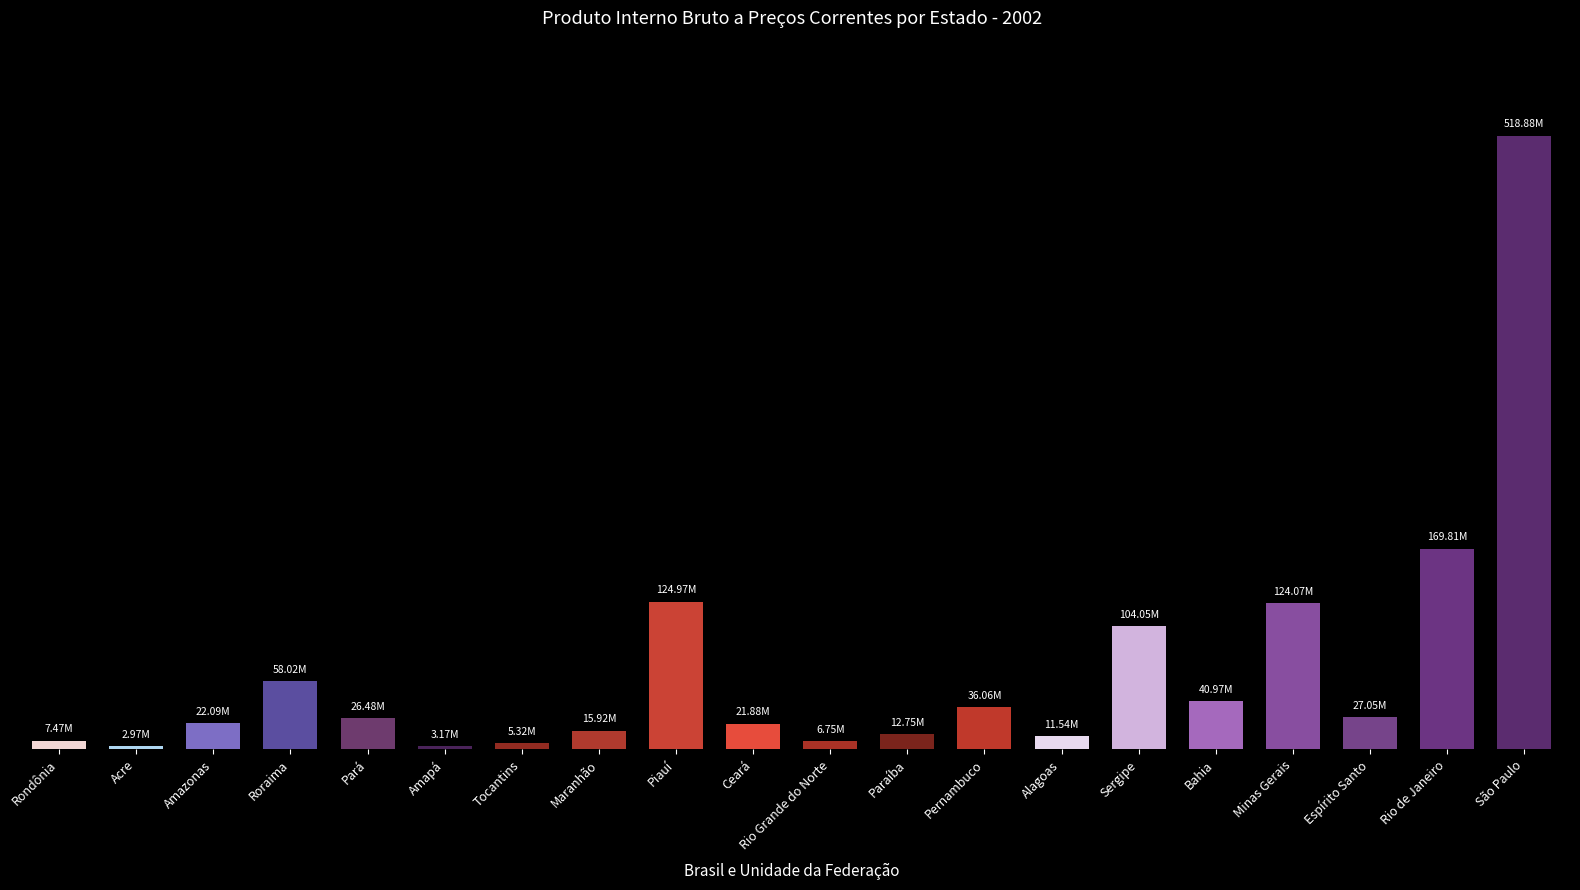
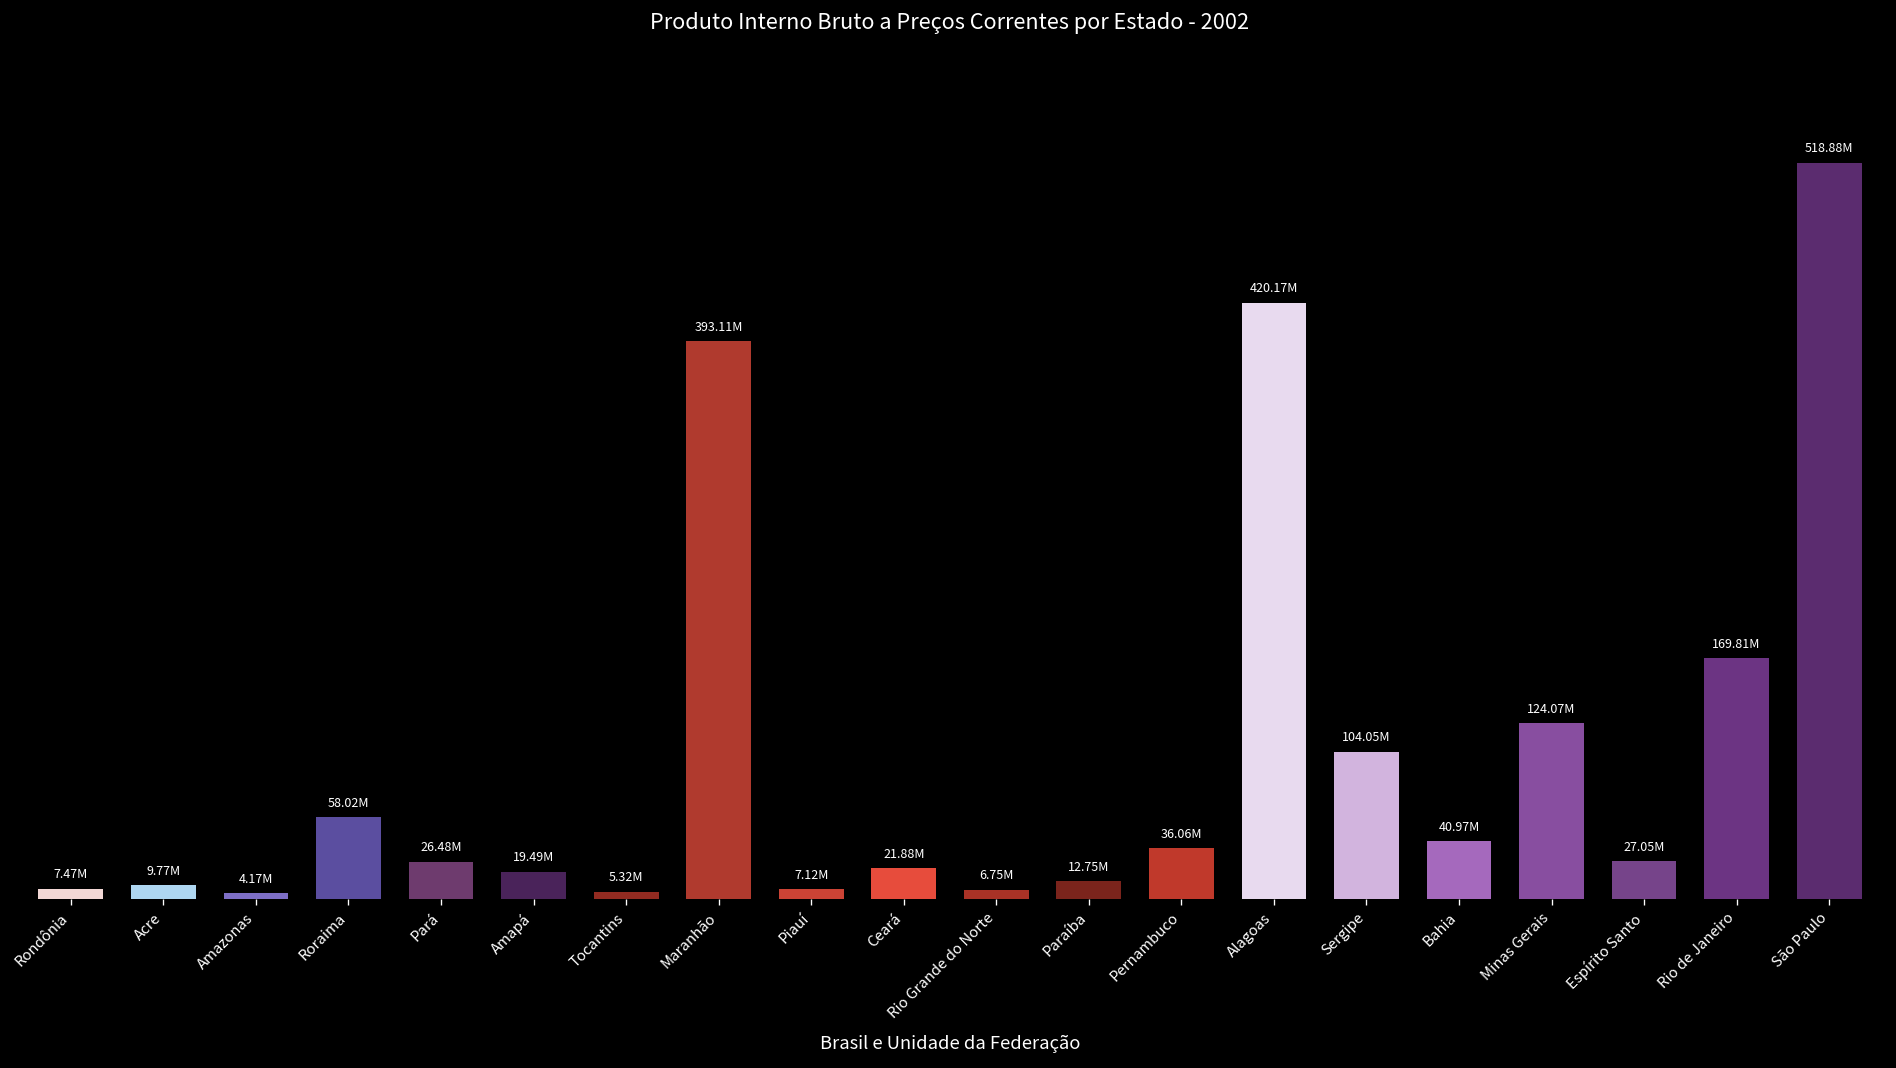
Acre: 2.97M -> 9.77M
Amazonas: 22.09M -> 4.17M
Amapá: 3.17M -> 19.49M
Maranhão: 15.92M -> 393.11M
Piauí: 124.97M -> 7.12M
Alagoas: 11.54M -> 420.17M
